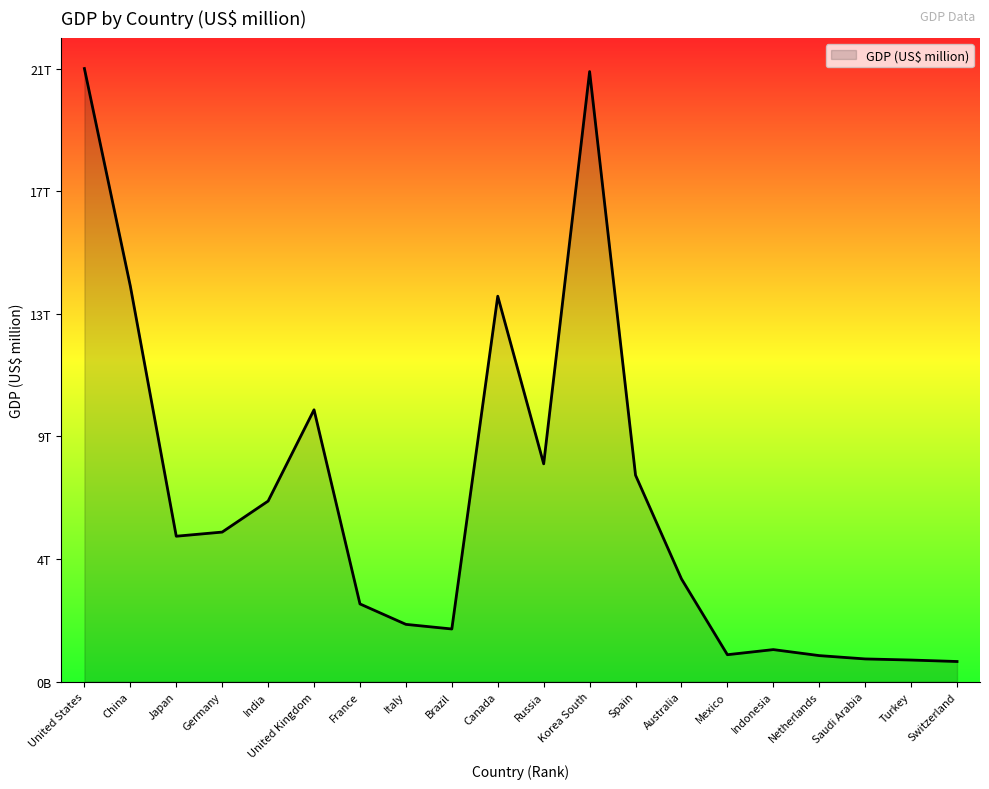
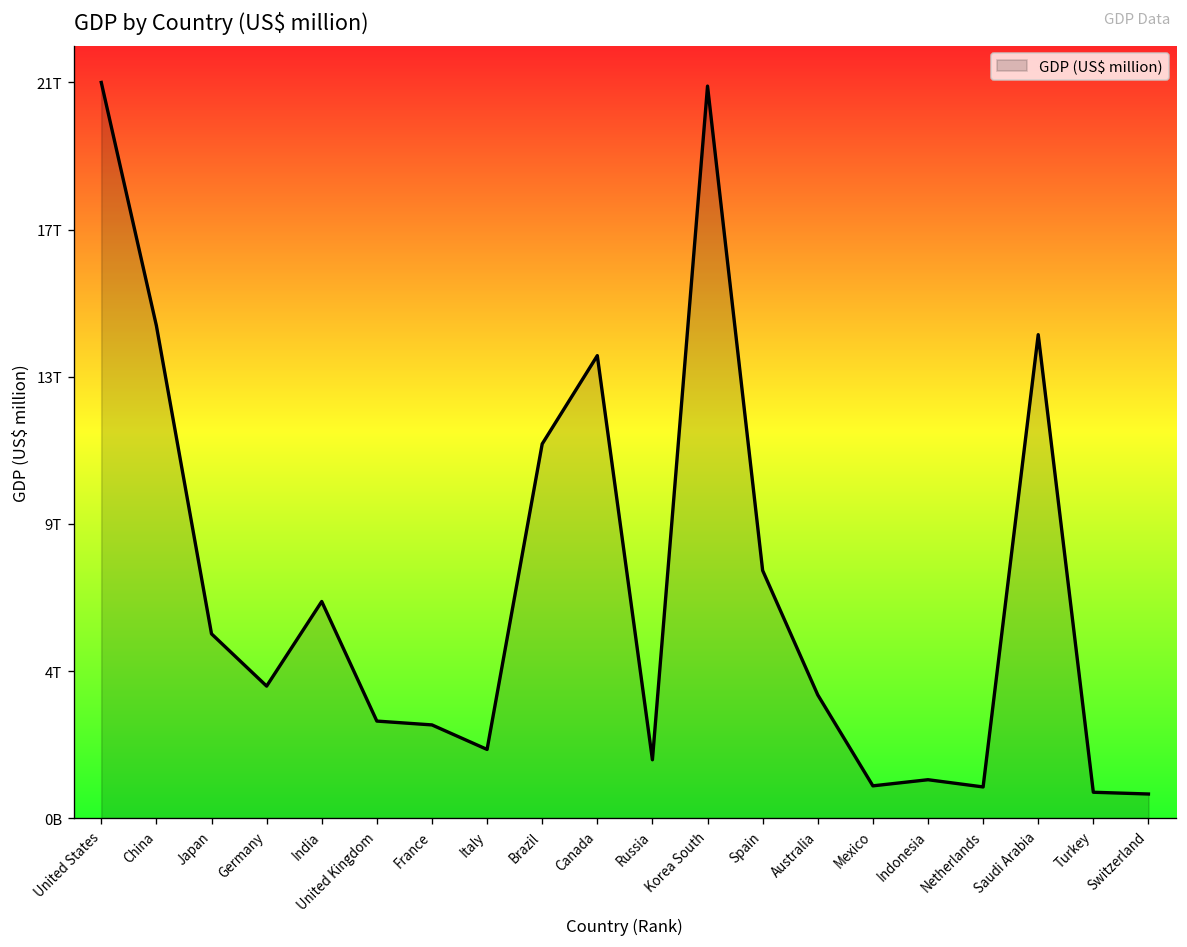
China: 13.8T -> 14.3T
Japan: 5.1T -> 5.4T
Germany: 5.2T -> 3.8T
United Kingdom: 9.5T -> 2.8T
Brazil: 1.8T -> 10.9T
Russia: 7.6T -> 1.7T
Saudi Arabia: 0.8T -> 14.1T
